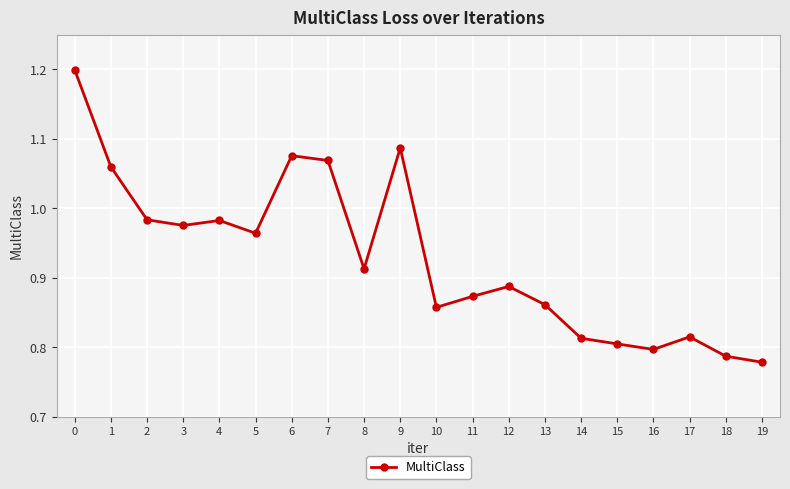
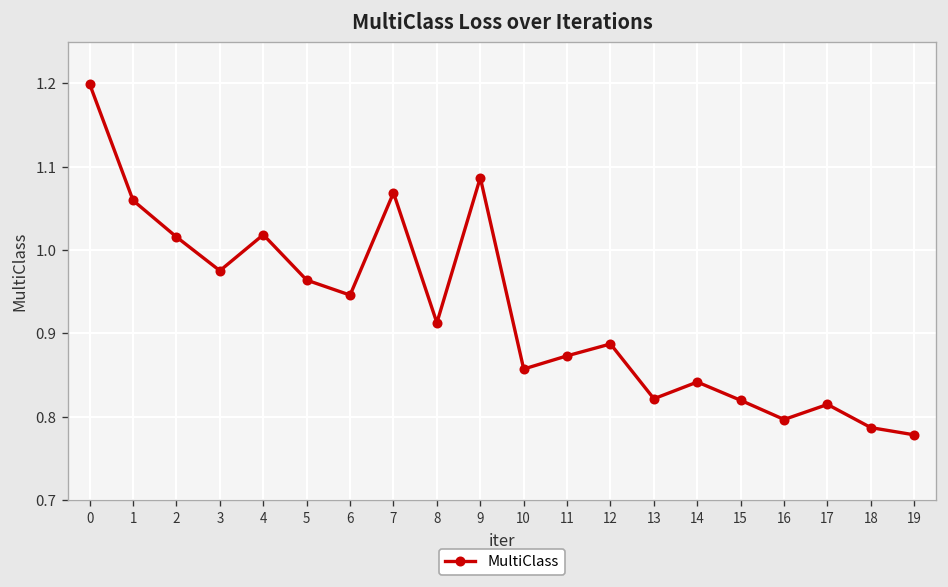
2: 0.98 -> 1.02
4: 0.98 -> 1.02
6: 1.08 -> 0.95
13: 0.86 -> 0.82
14: 0.81 -> 0.84
15: 0.80 -> 0.82
